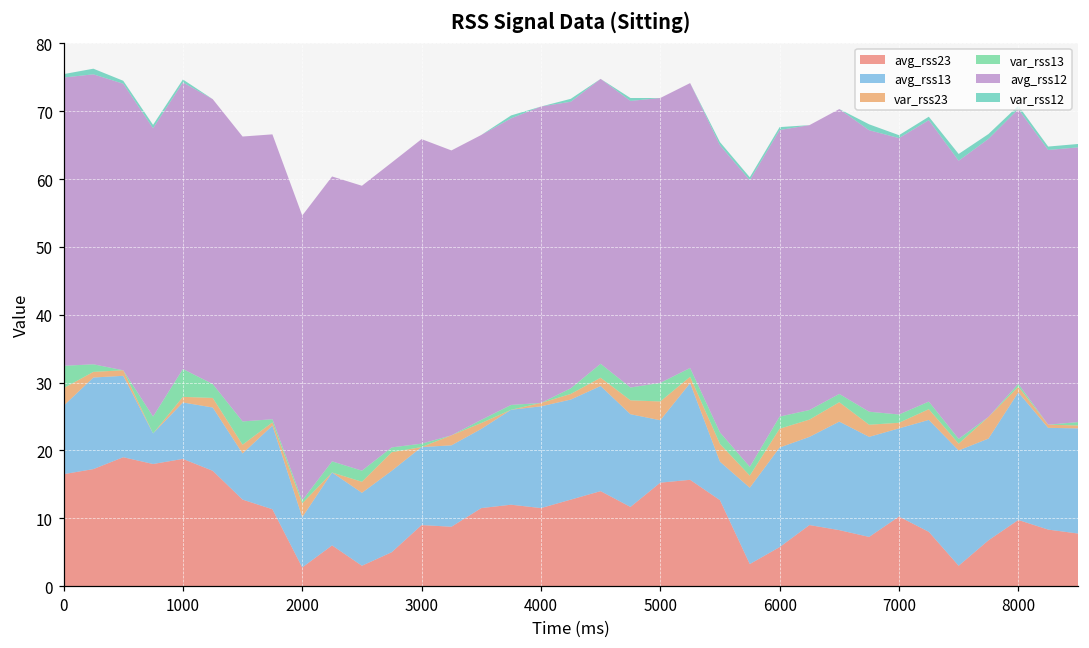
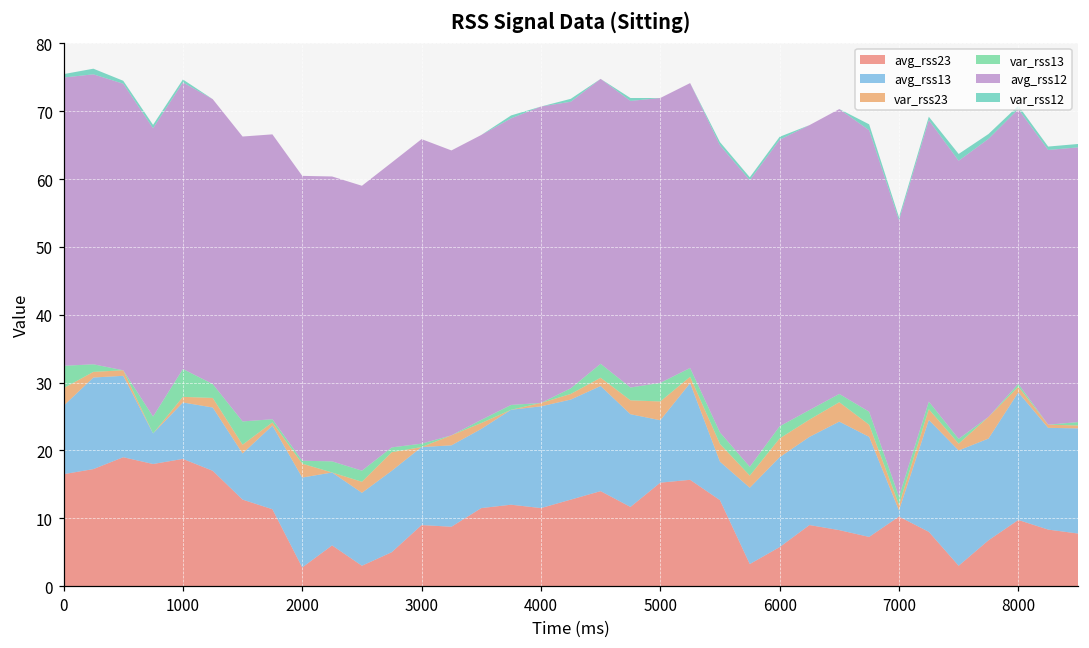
avg_rss13, 2000: 7 -> 13
avg_rss13, 6000: 15 -> 13
avg_rss13, 7000: 13 -> 1
